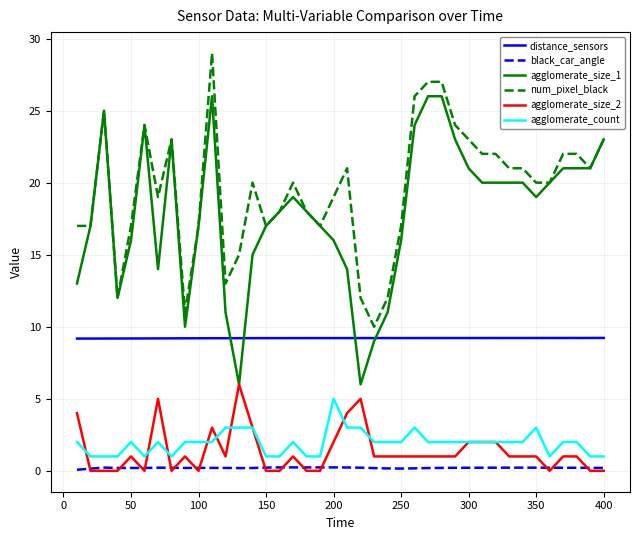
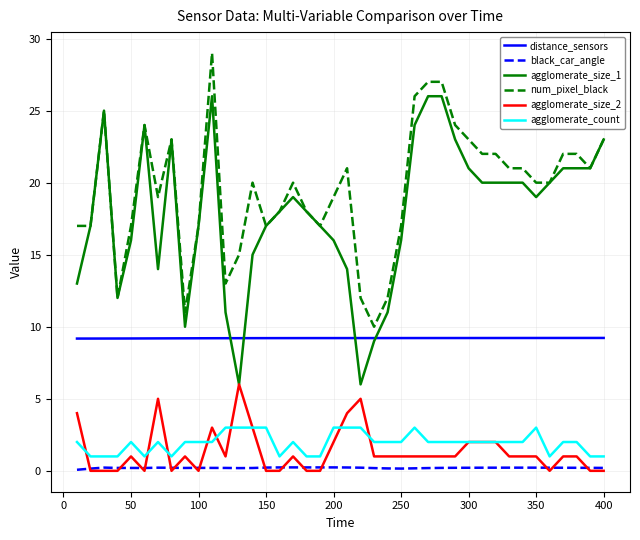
agglomerate_count, 150: 1 -> 3
agglomerate_count, 200: 5 -> 3
